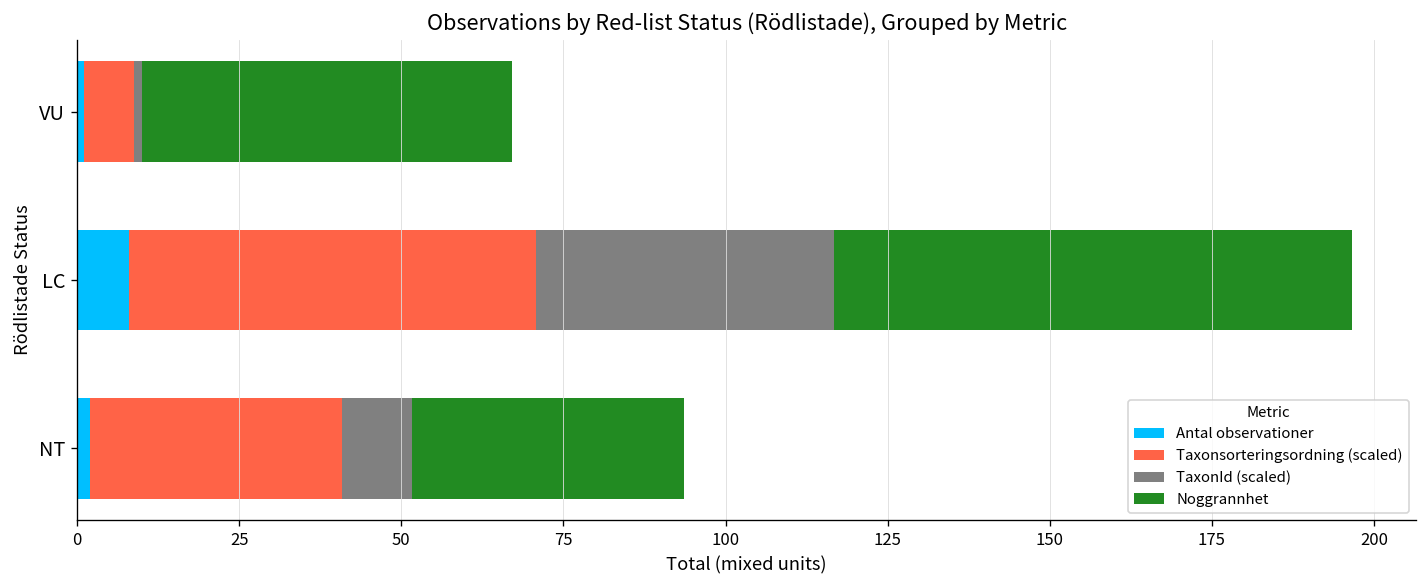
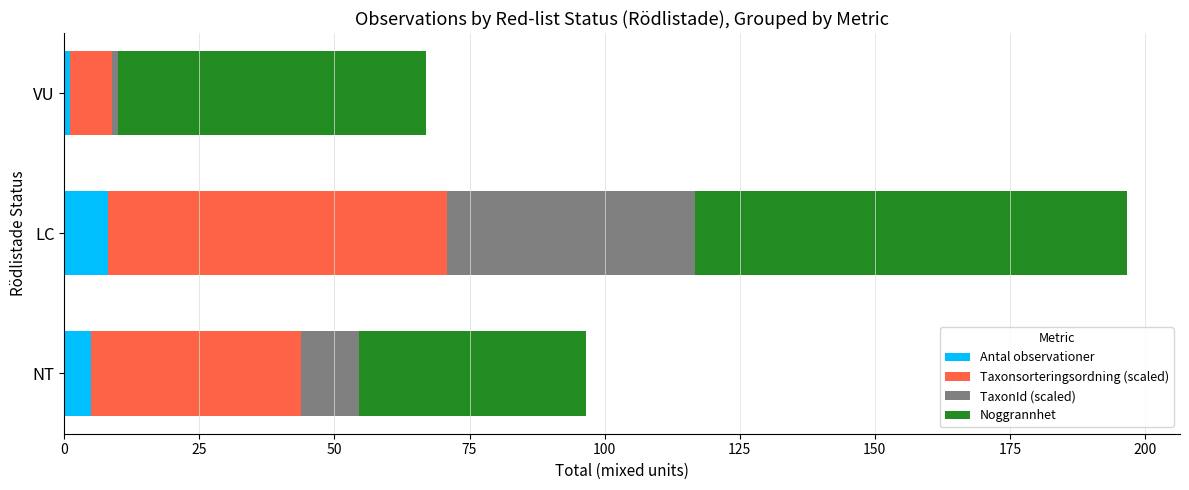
Antal observationer, NT: 2 -> 5
